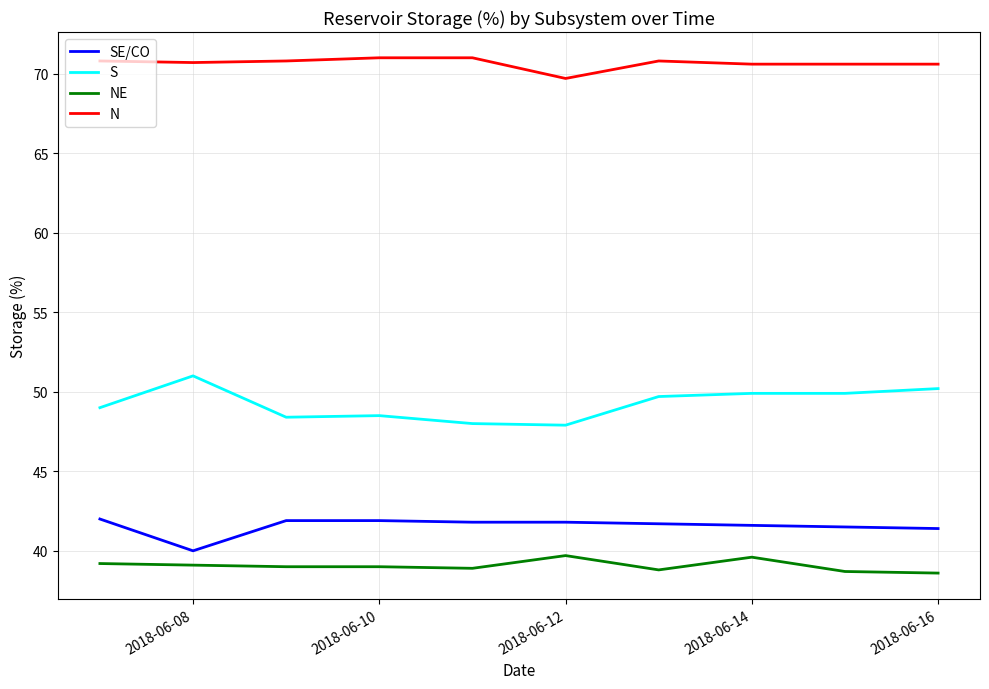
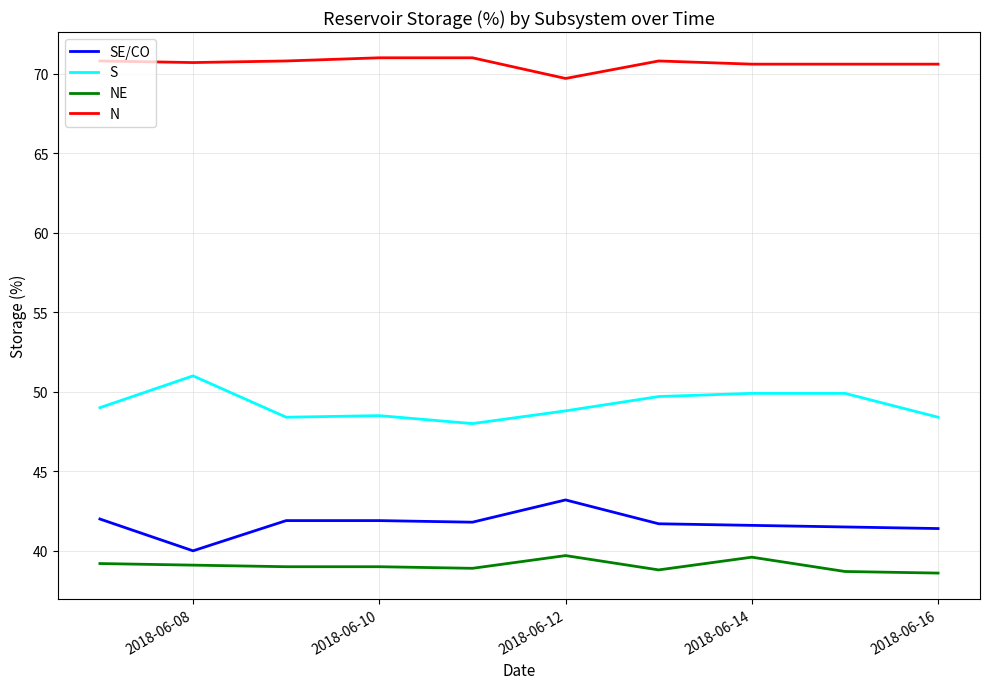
SE/CO, 2018-06-12: 41.8 -> 43.2
S, 2018-06-12: 47.9 -> 48.8
S, 2018-06-16: 50.2 -> 48.4
